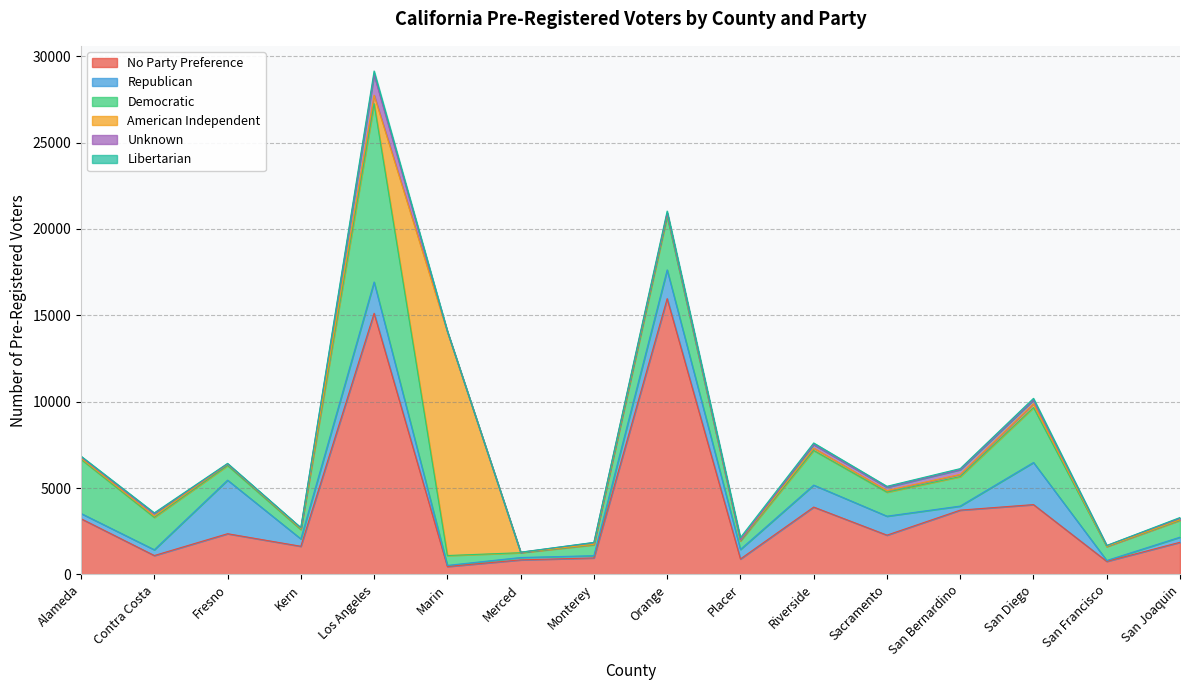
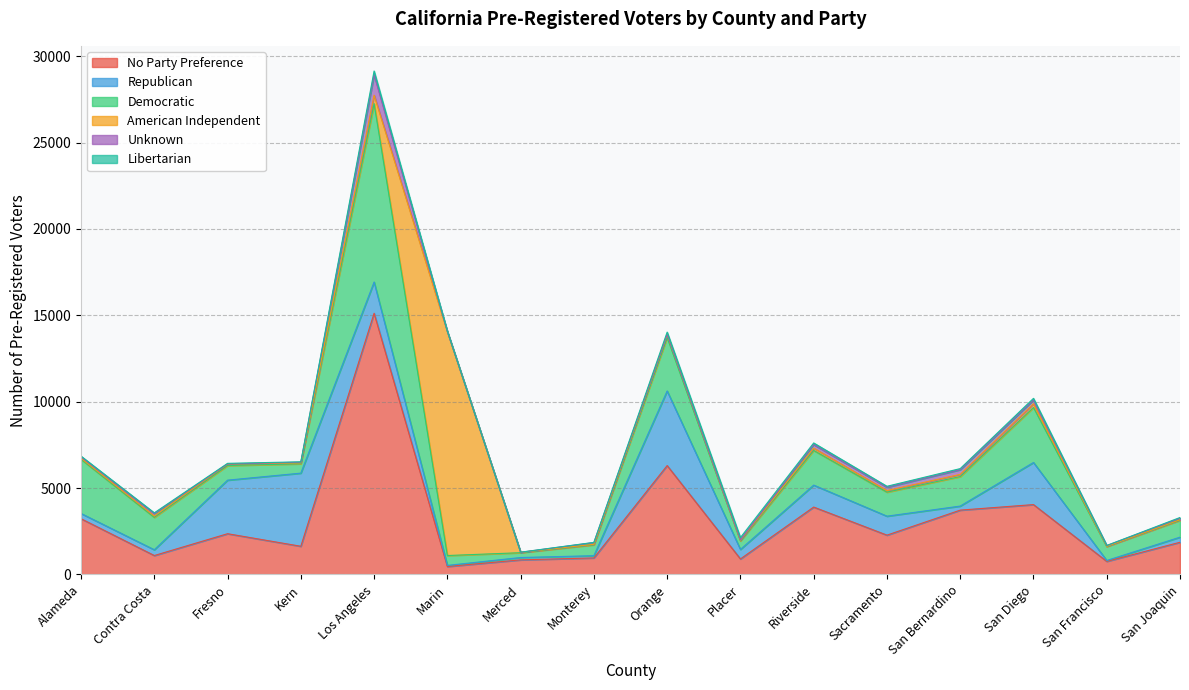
Republican, Kern: 400 -> 4200
No Party Preference, Orange: 16000 -> 6300
Republican, Orange: 1700 -> 4300
